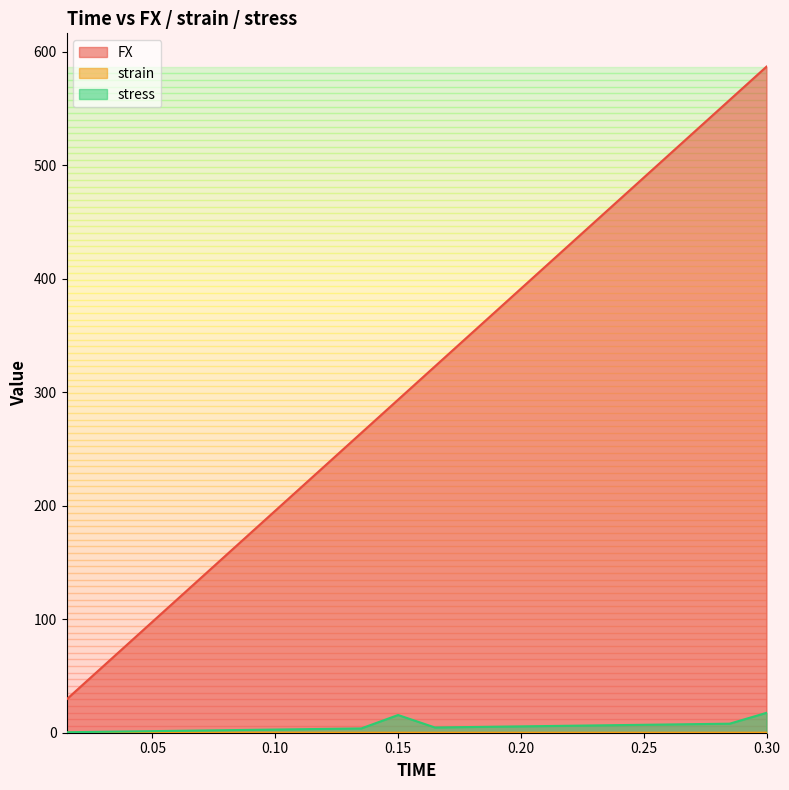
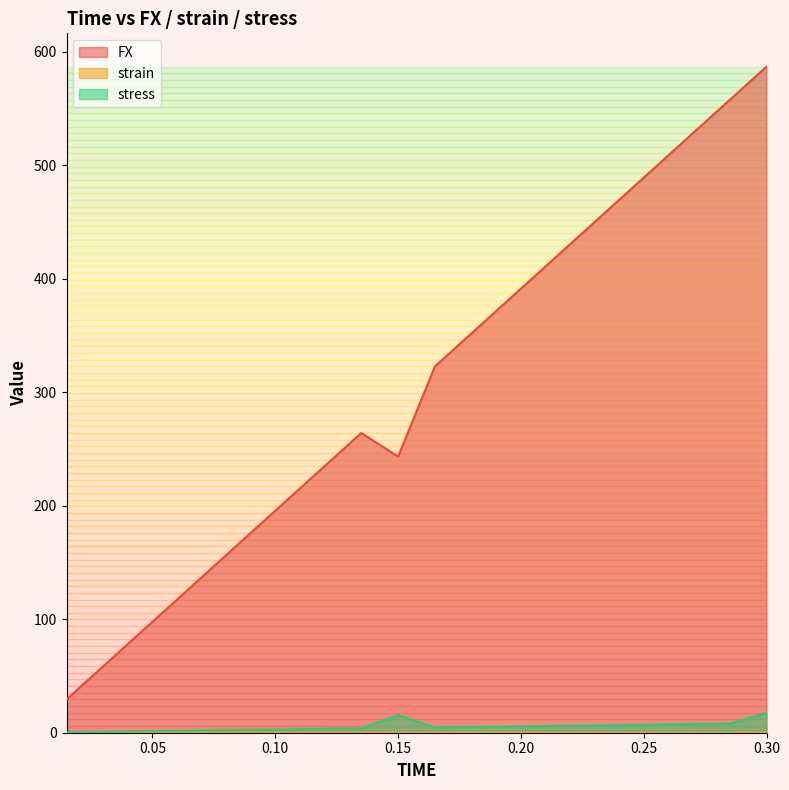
FX, 0.15: 293 -> 243
